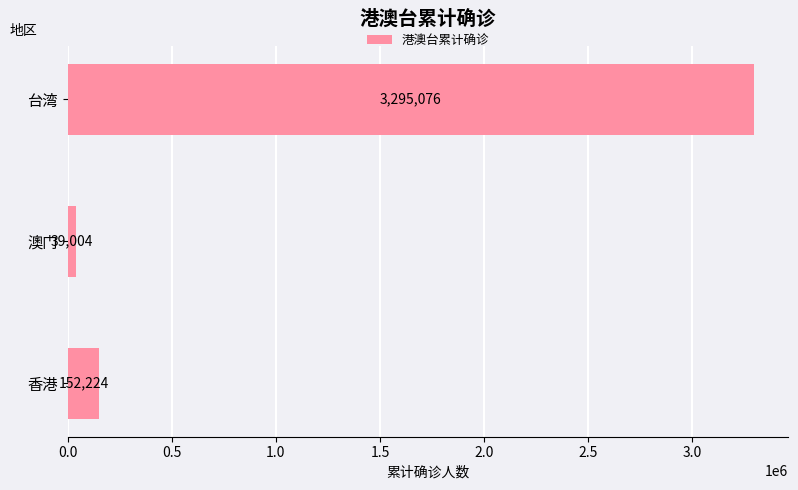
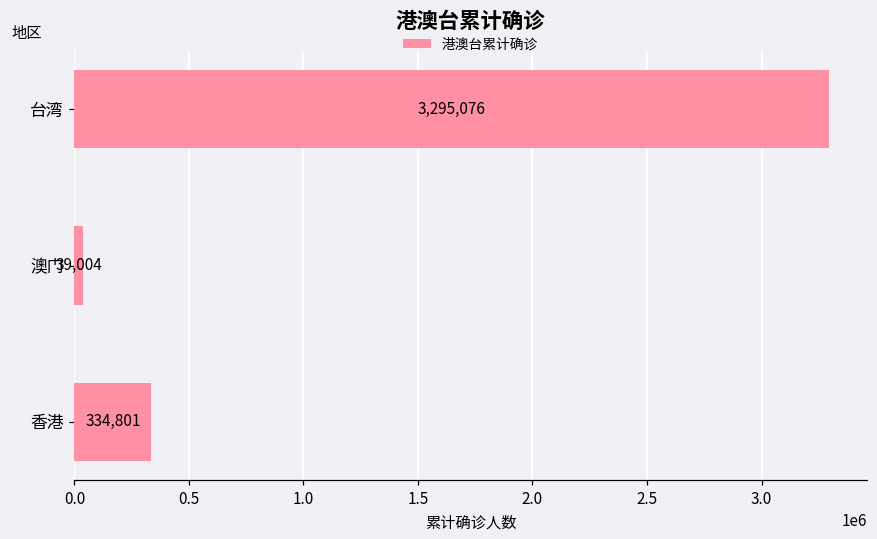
香港: 152,224 -> 334,801
